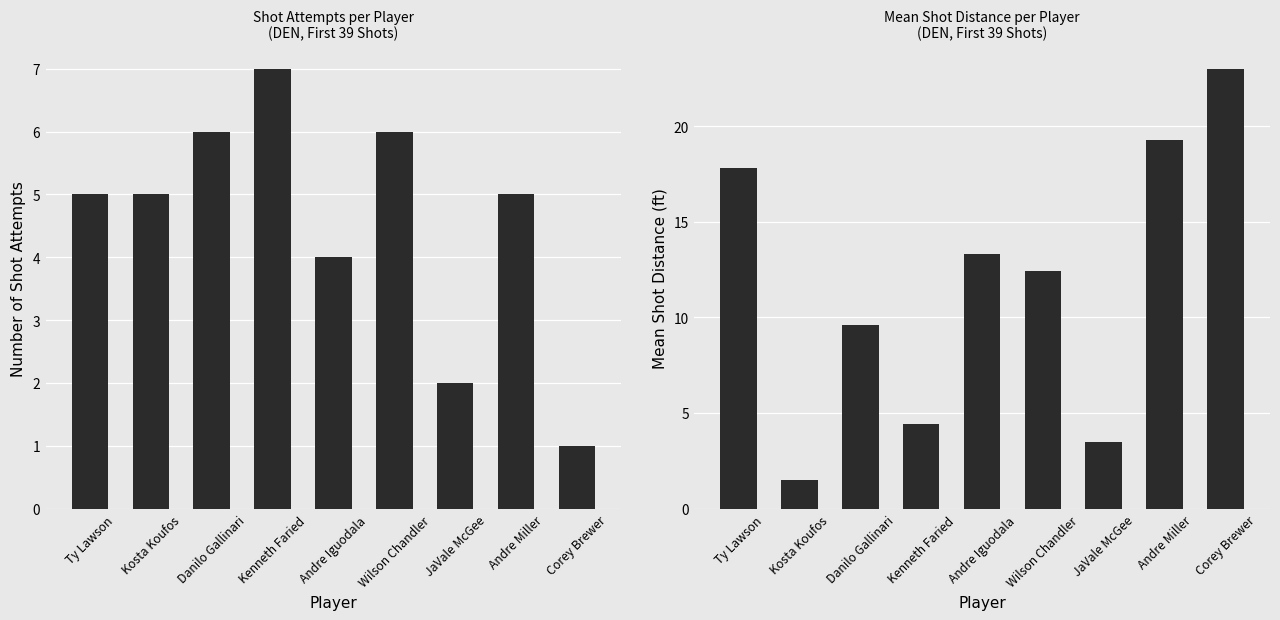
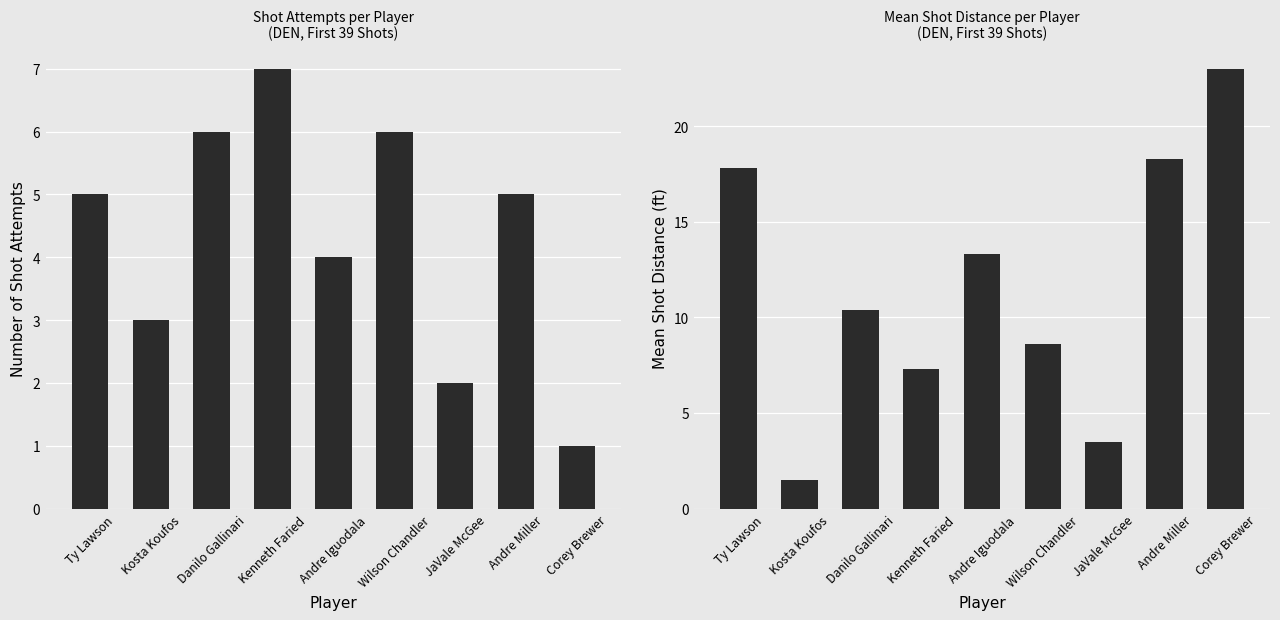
Shot Attempts per Player (DEN, First 39 Shots), Kosta Koufos: 5 -> 3
Mean Shot Distance per Player (DEN, First 39 Shots), Danilo Gallinari: 9.6 -> 10.4
Mean Shot Distance per Player (DEN, First 39 Shots), Kenneth Faried: 4.4 -> 7.3
Mean Shot Distance per Player (DEN, First 39 Shots), Wilson Chandler: 12.4 -> 8.6
Mean Shot Distance per Player (DEN, First 39 Shots), Andre Miller: 19.3 -> 18.3
